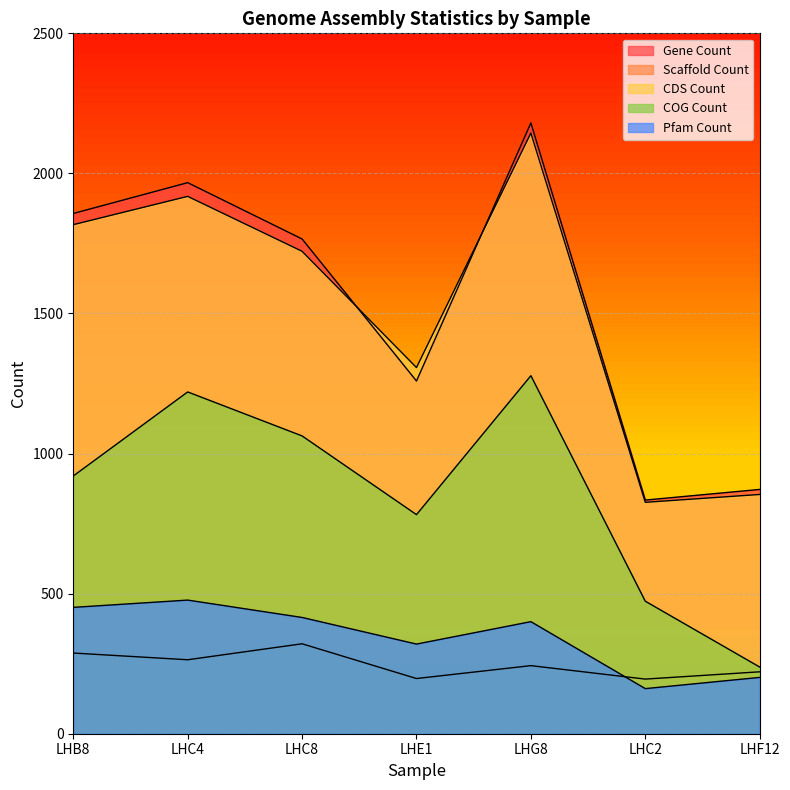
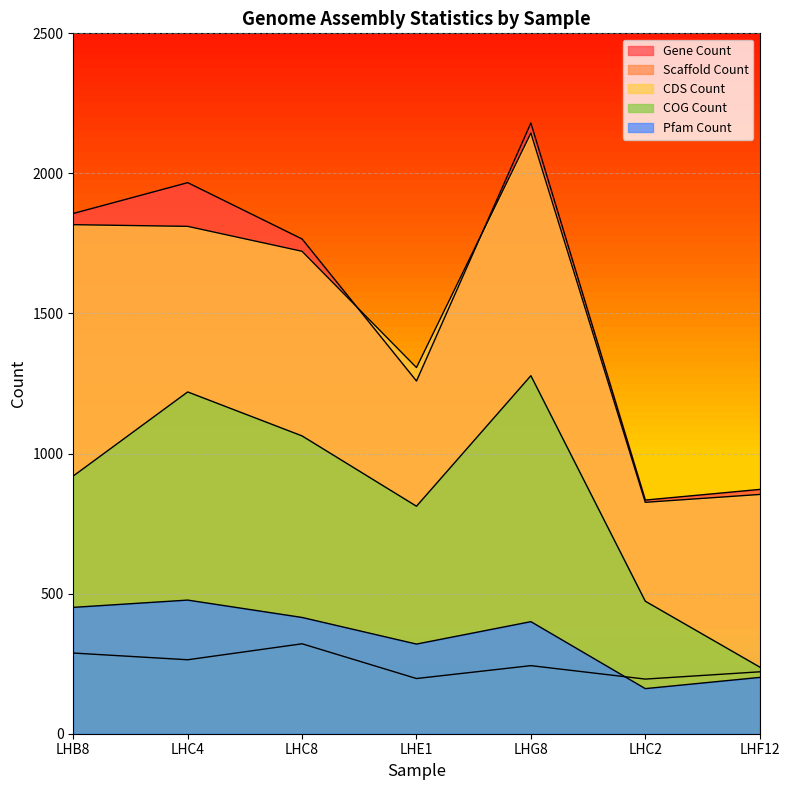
CDS Count, LHC4: 1920 -> 1810
COG Count, LHE1: 780 -> 810
